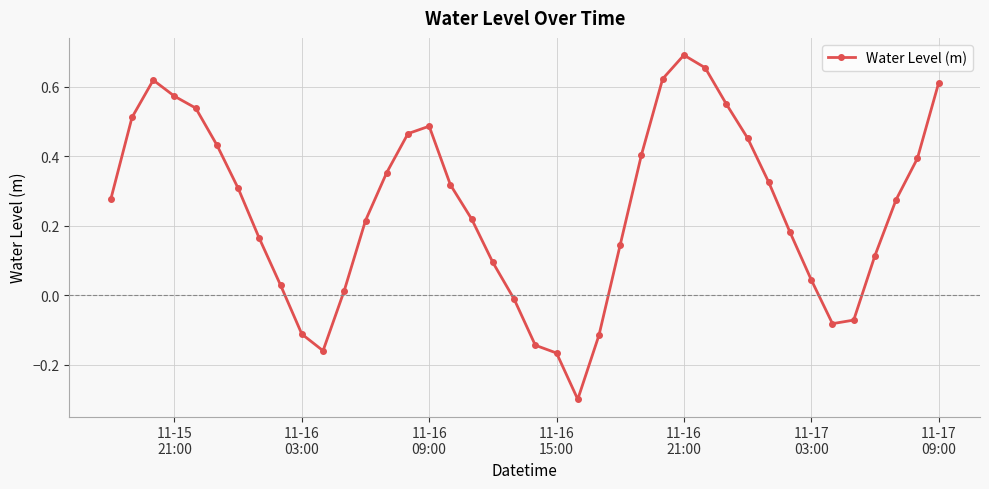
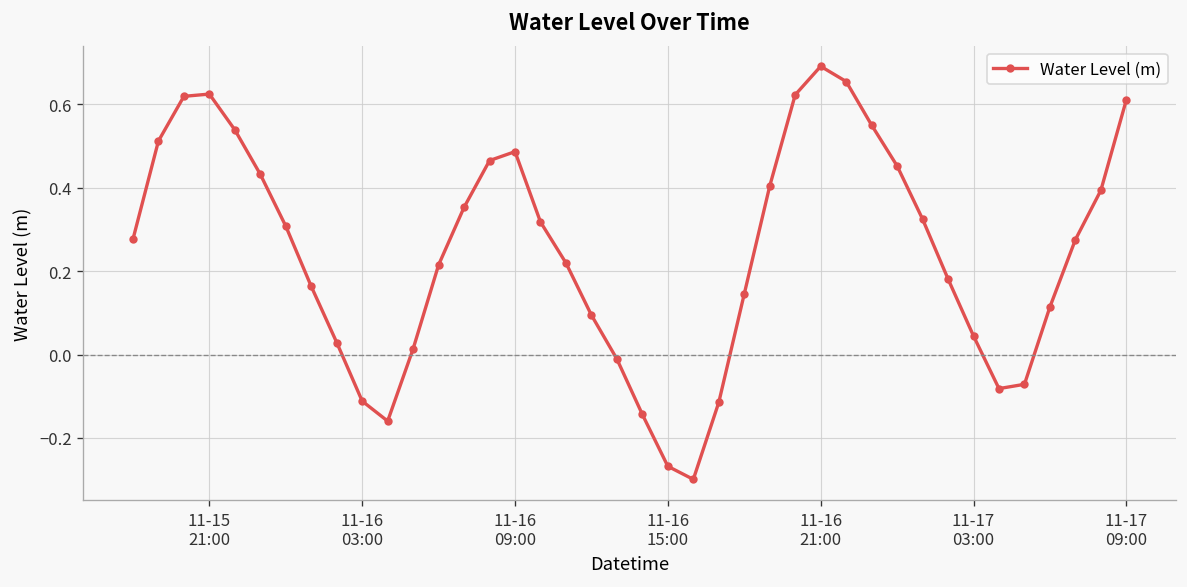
11-15 21:00: 0.57 -> 0.62
11-16 15:00: -0.17 -> -0.27
